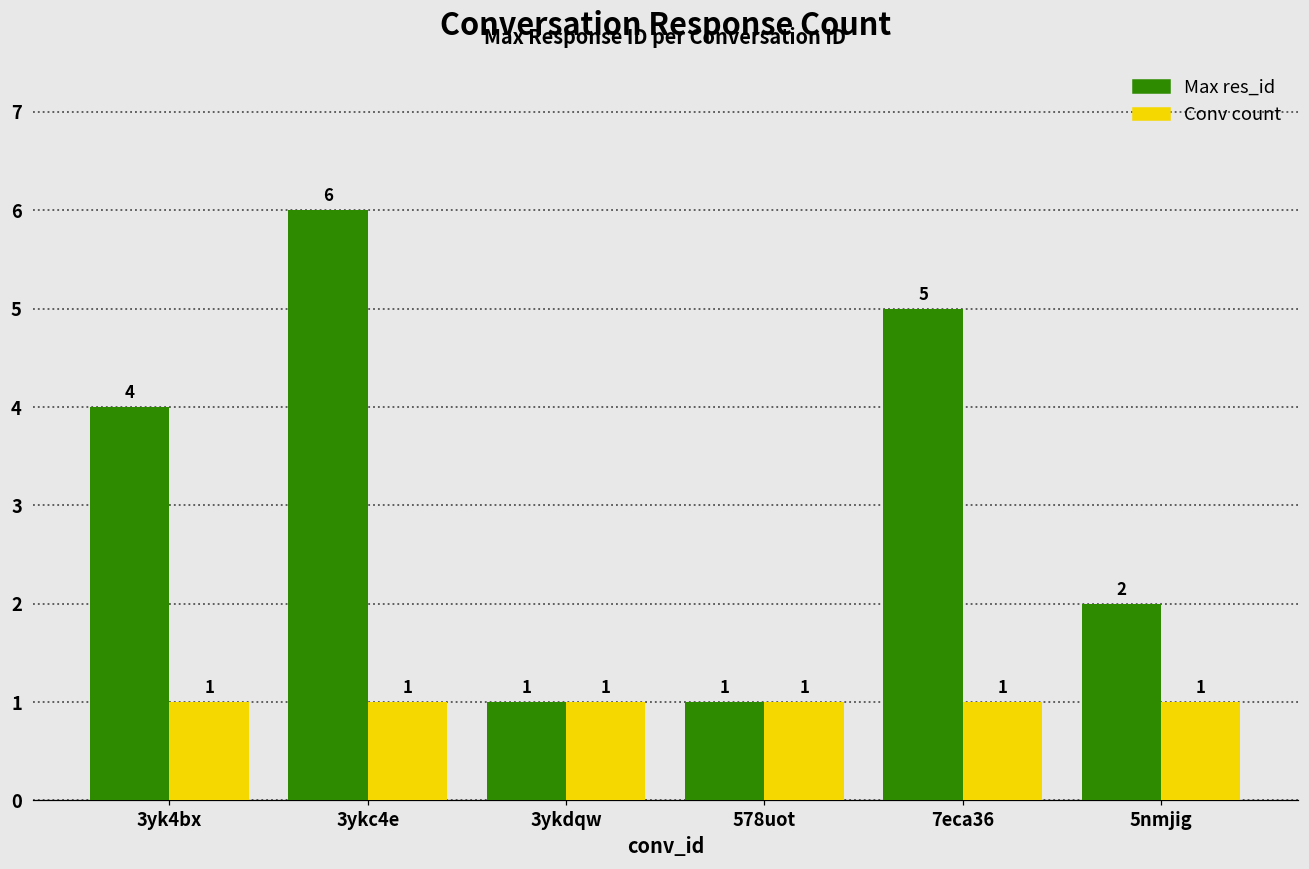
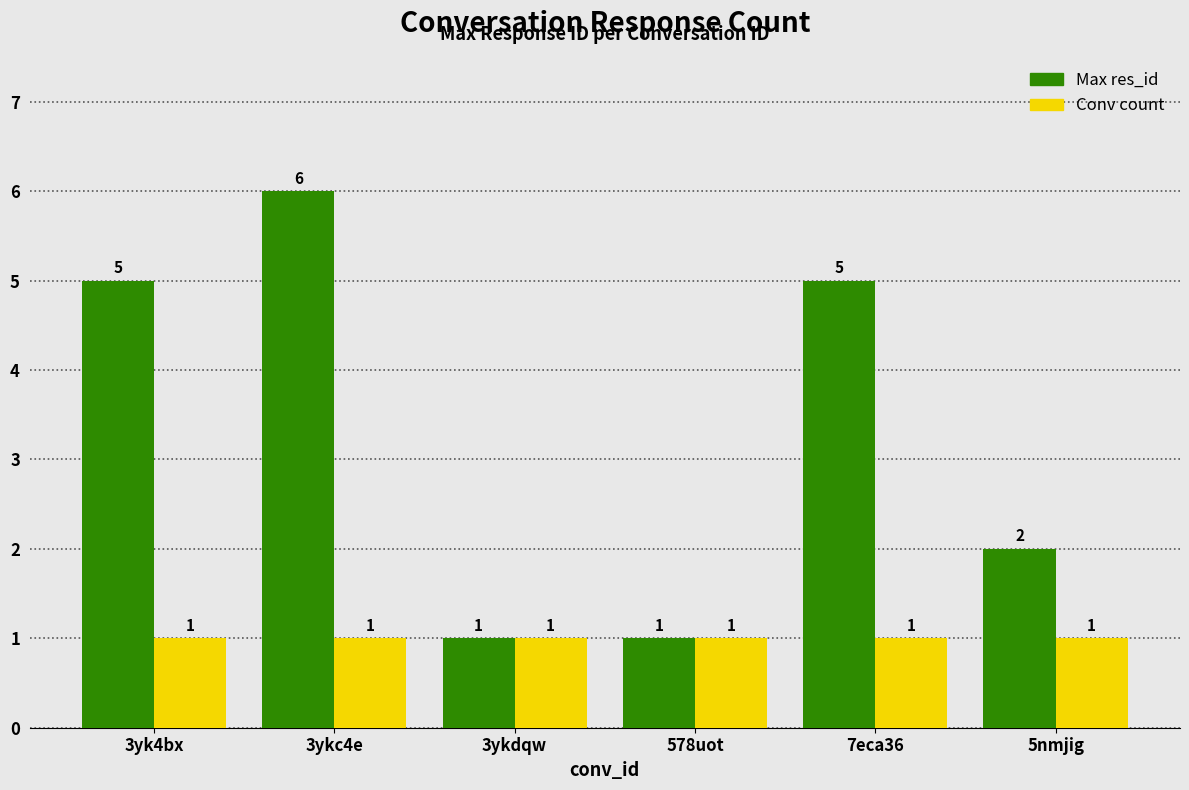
Max res_id, 3yk4bx: 4 -> 5
